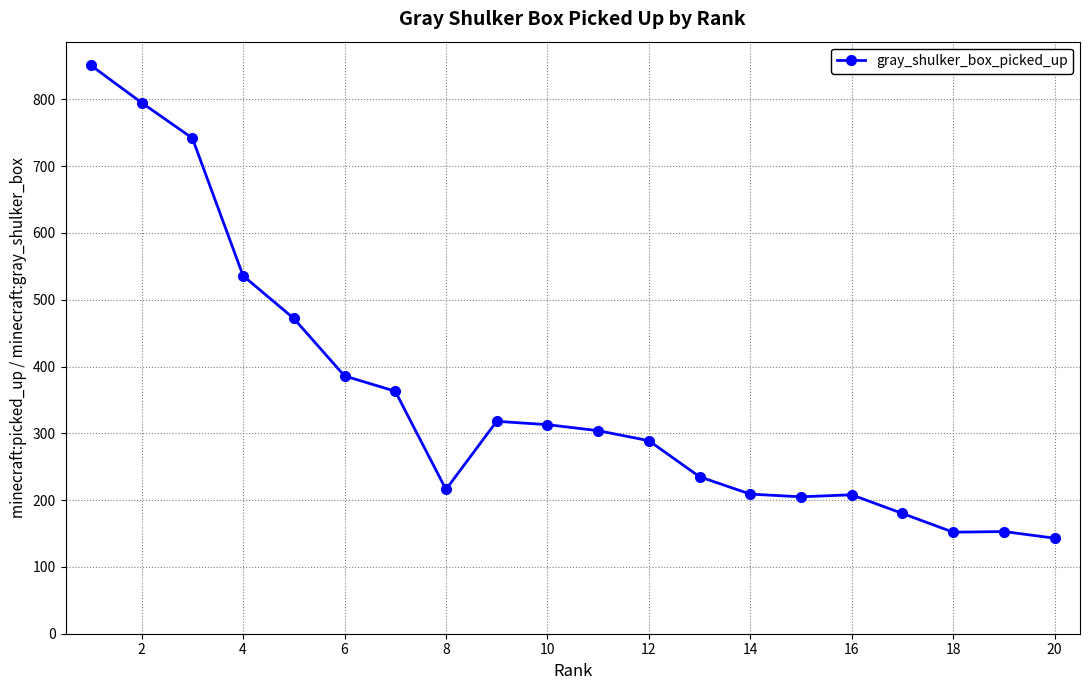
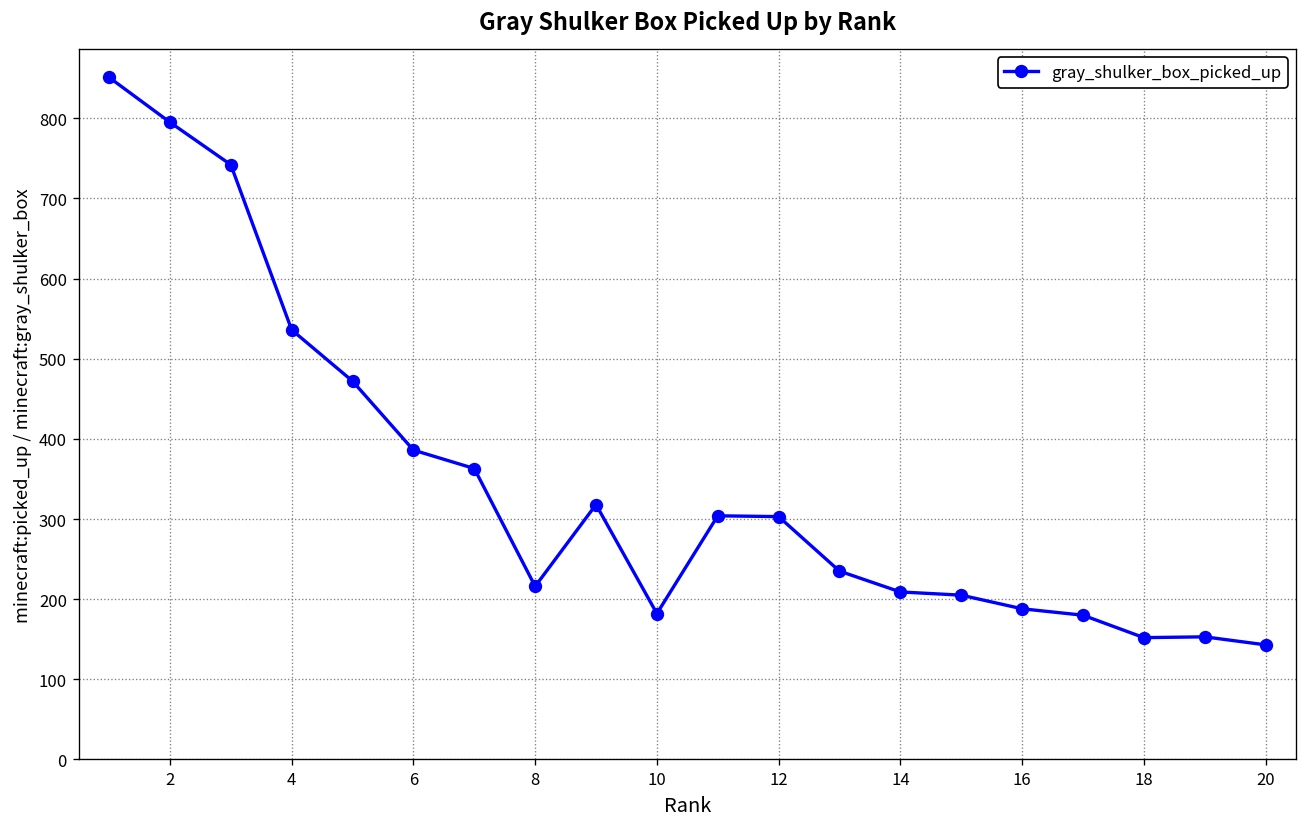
10: 310 -> 180
12: 290 -> 300
16: 210 -> 190
